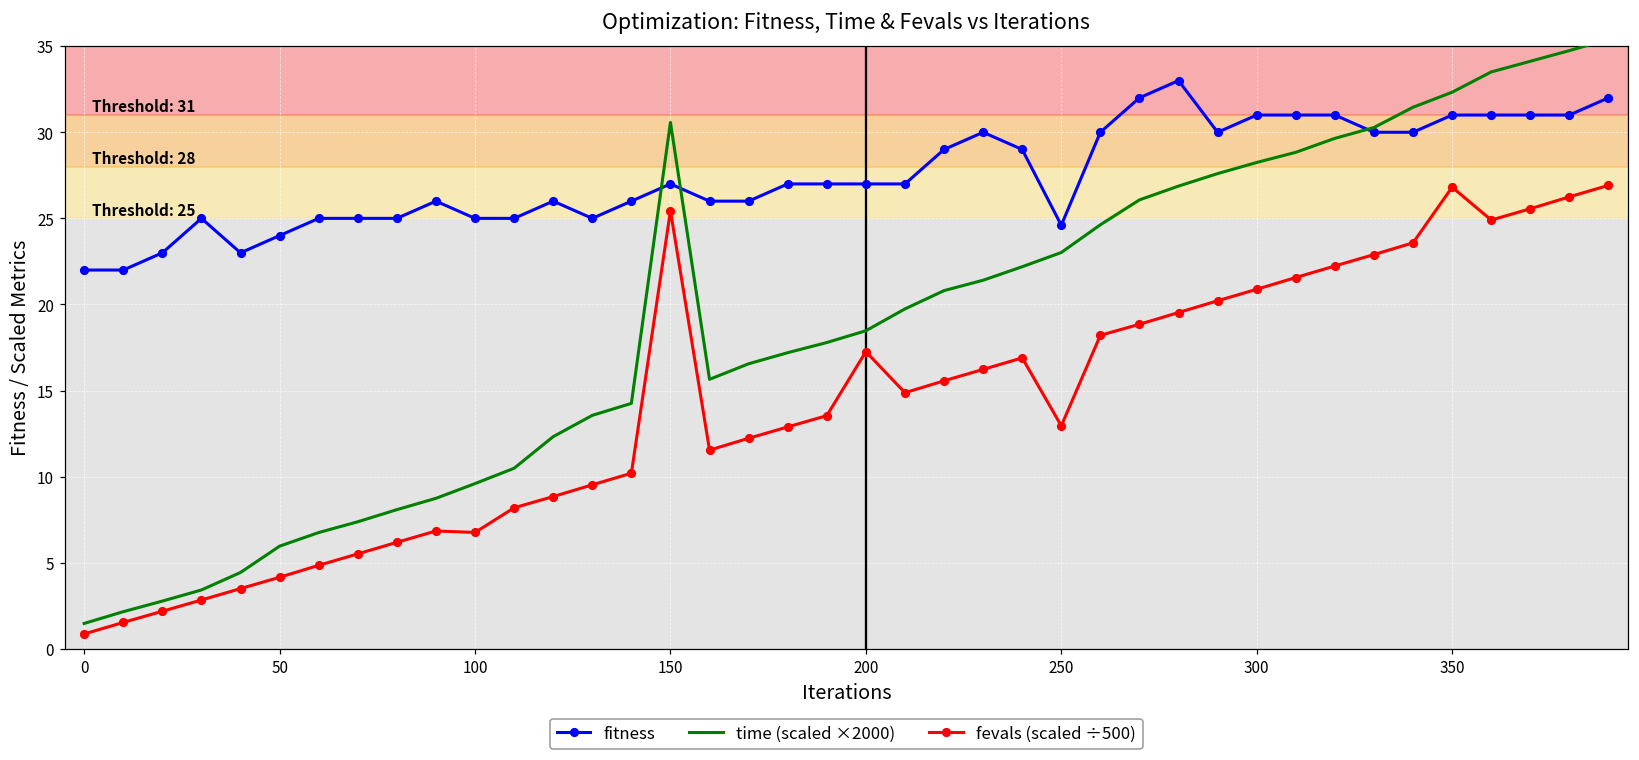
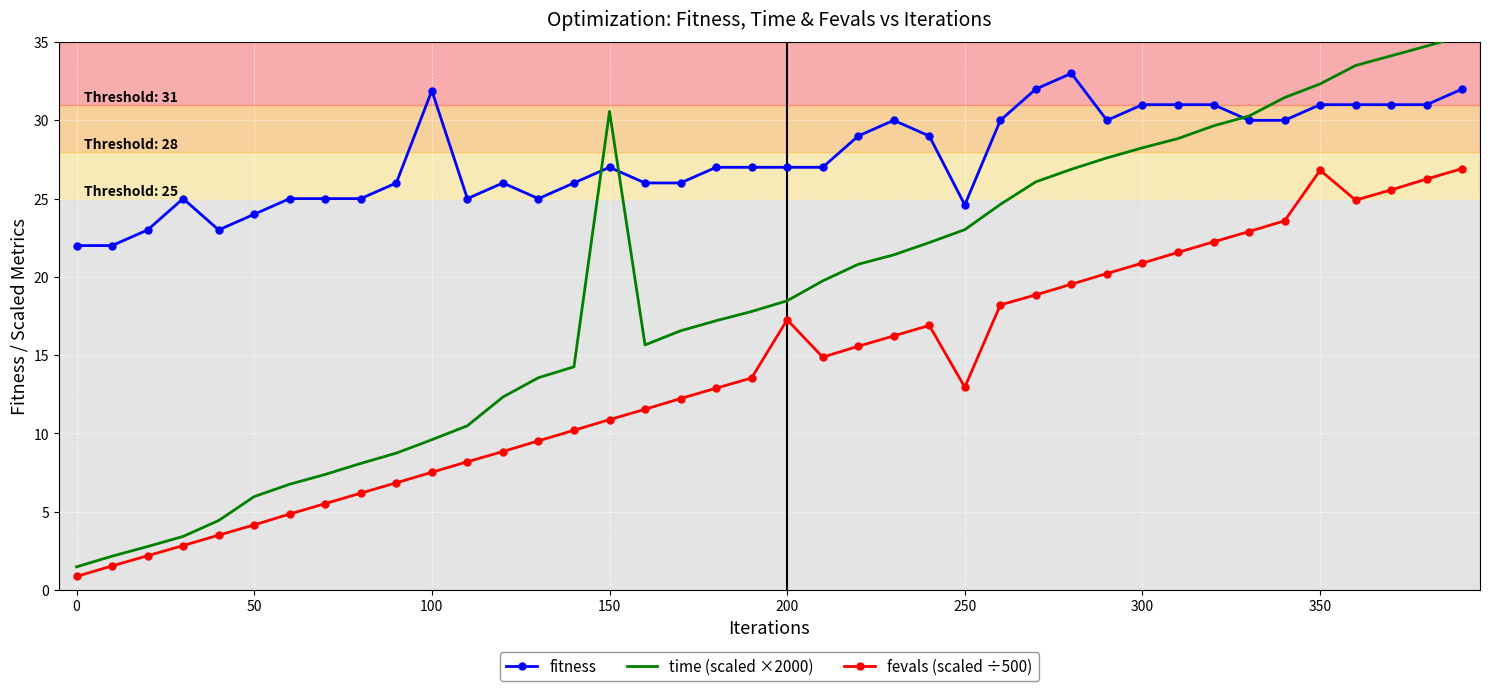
fitness, 100: 25.0 -> 31.9
fevals (scaled ÷500), 100: 6.8 -> 7.5
fevals (scaled ÷500), 150: 25.4 -> 10.9
